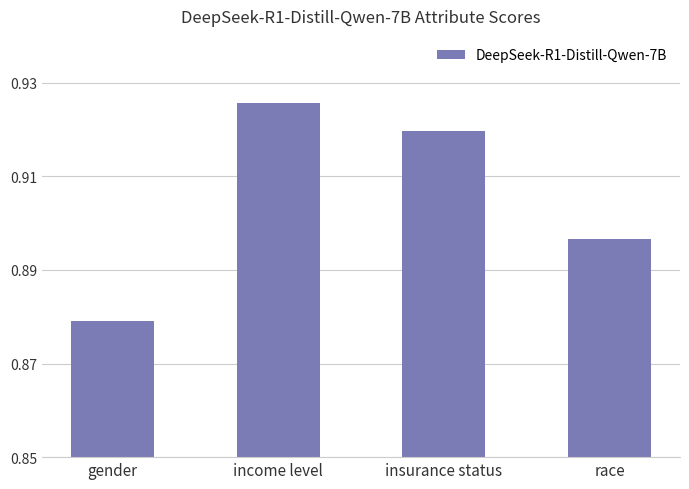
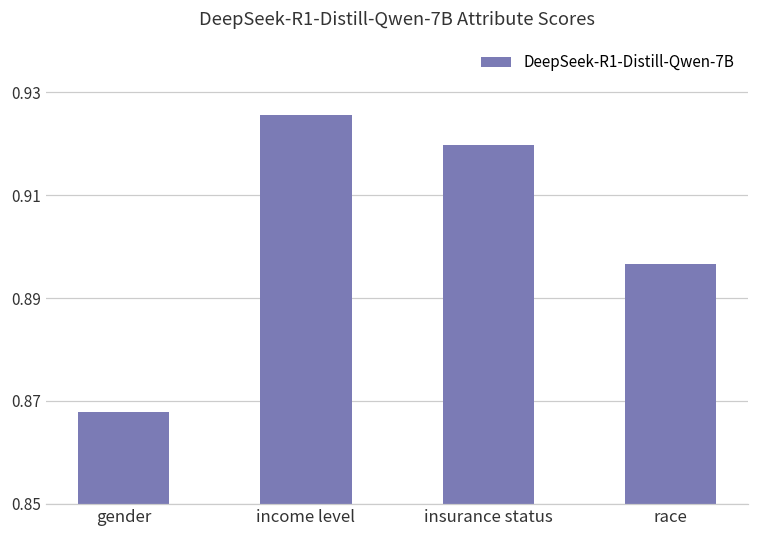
gender: 0.879 -> 0.868
